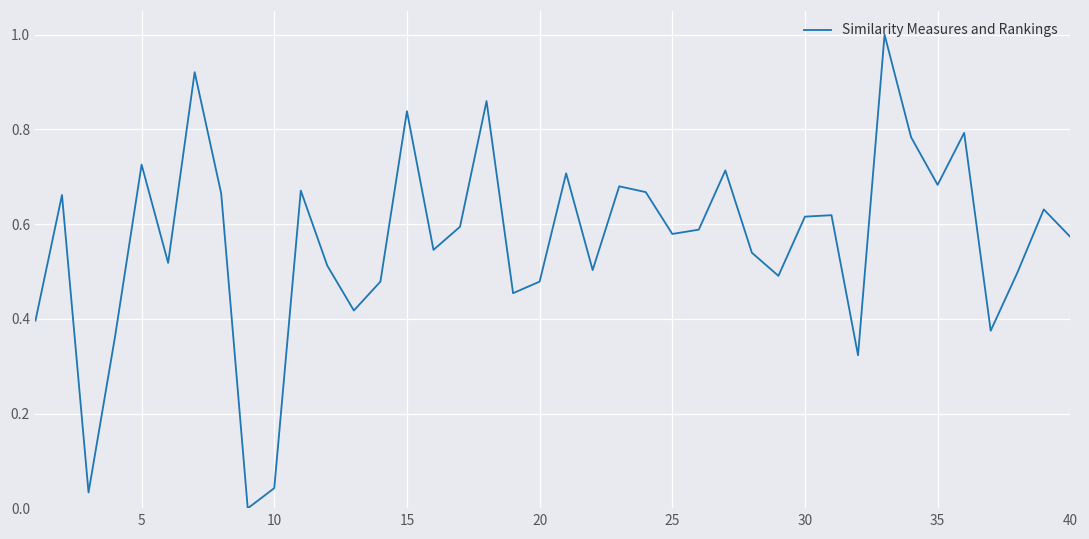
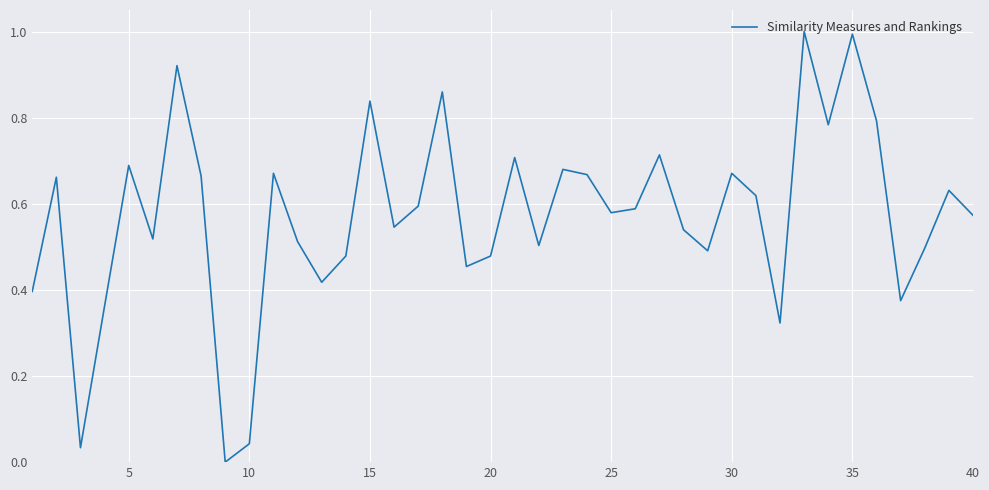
5: 0.73 -> 0.69
30: 0.62 -> 0.67
35: 0.68 -> 0.99
